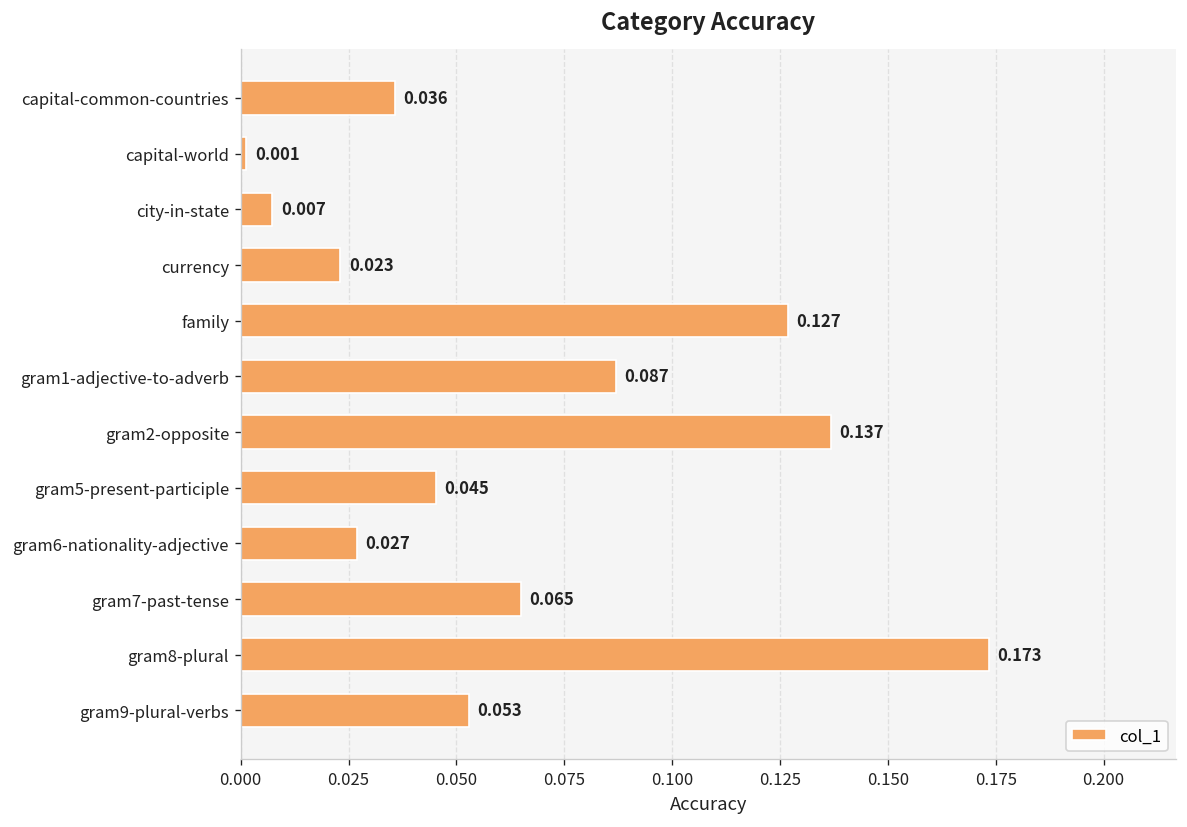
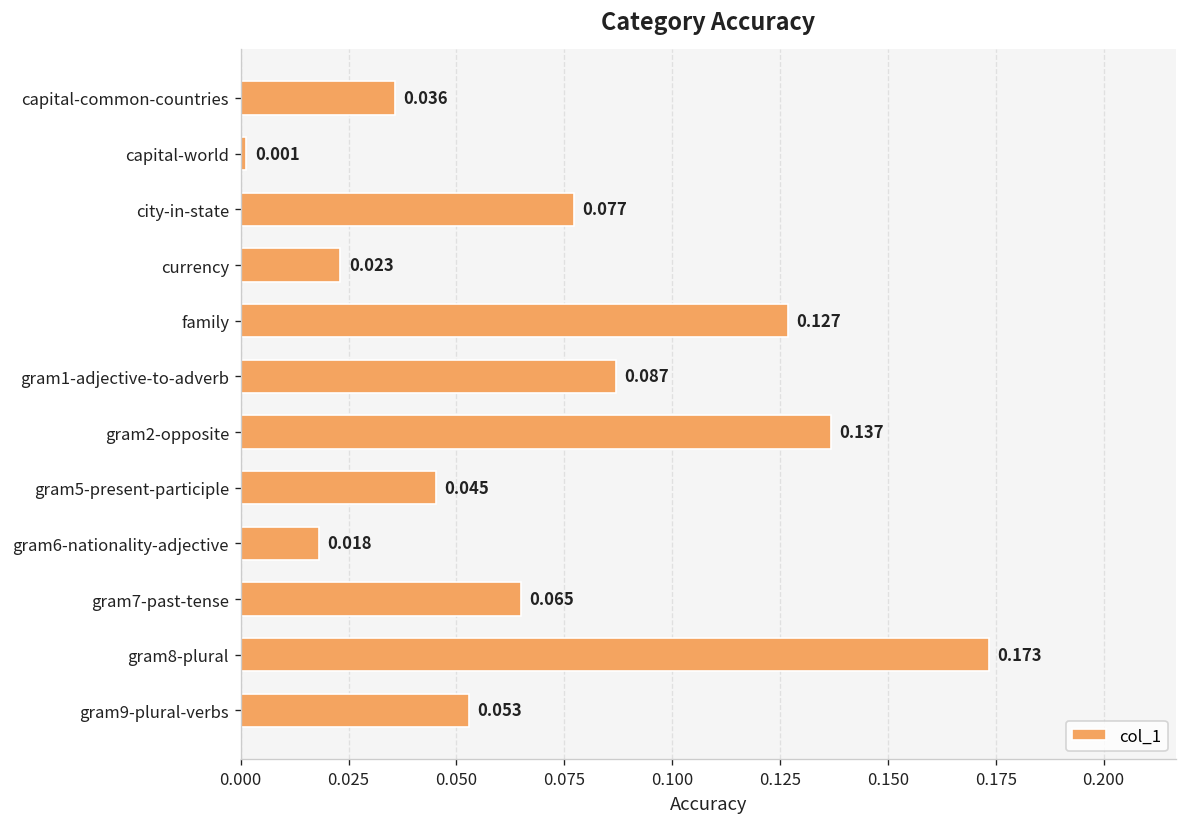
city-in-state: 0.007 -> 0.077
gram6-nationality-adjective: 0.027 -> 0.018
